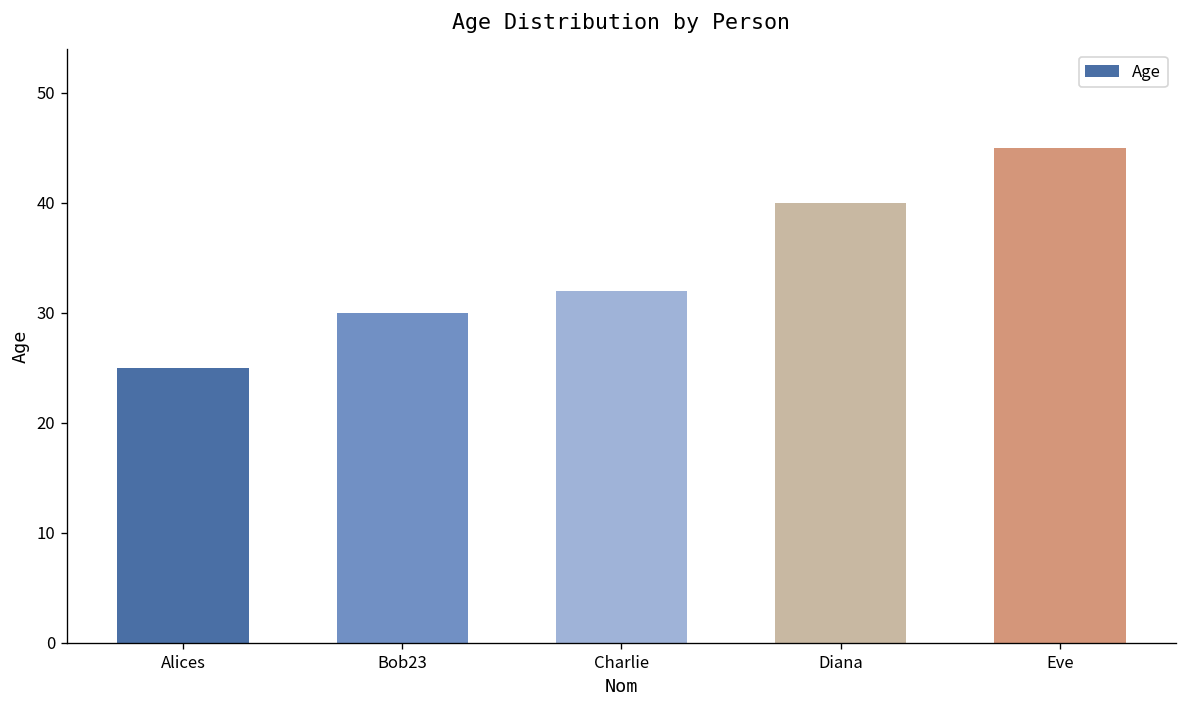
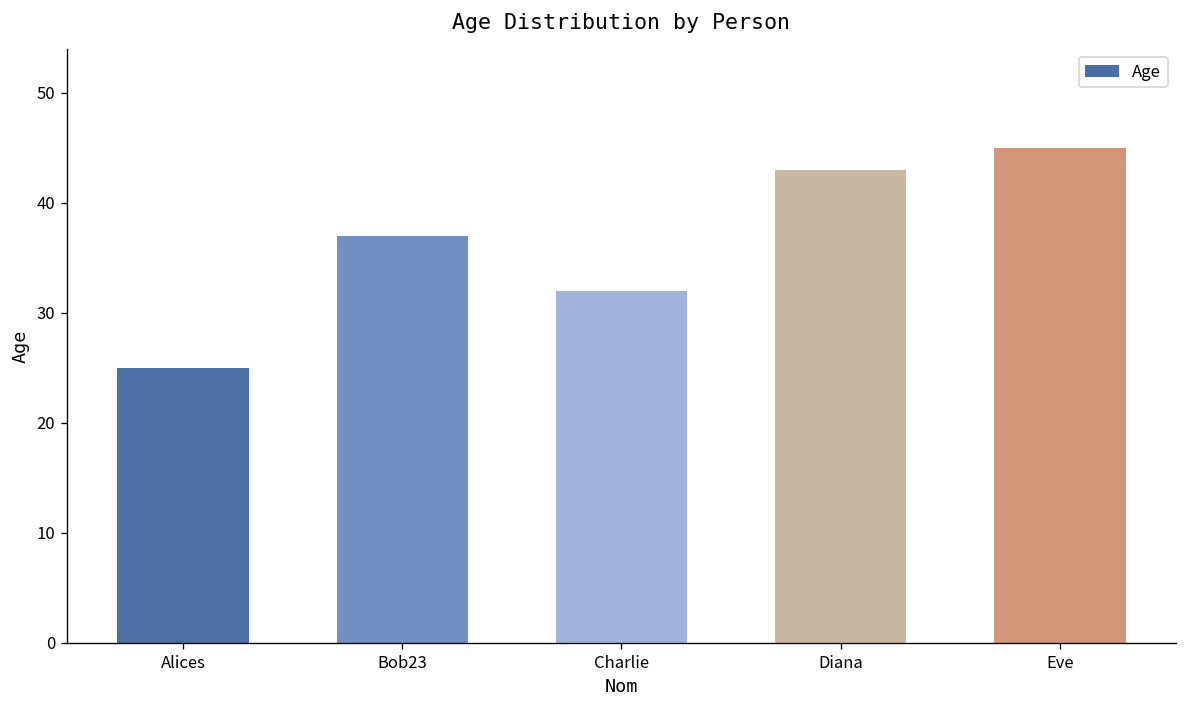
Bob23: 30 -> 37
Diana: 40 -> 43
